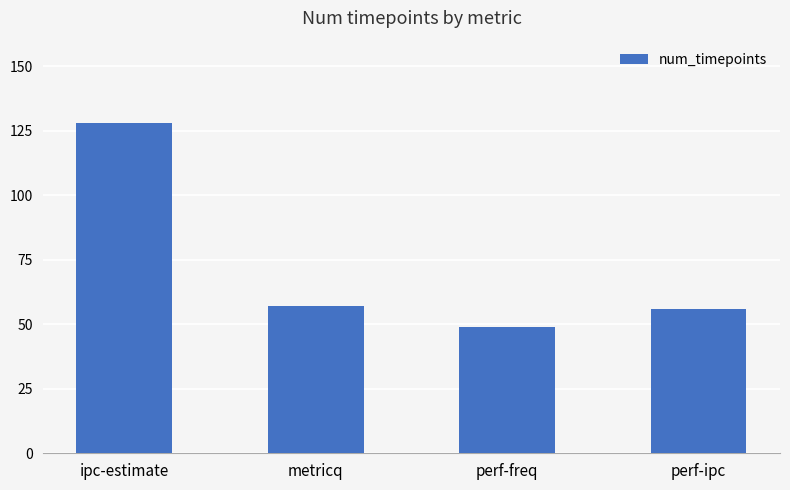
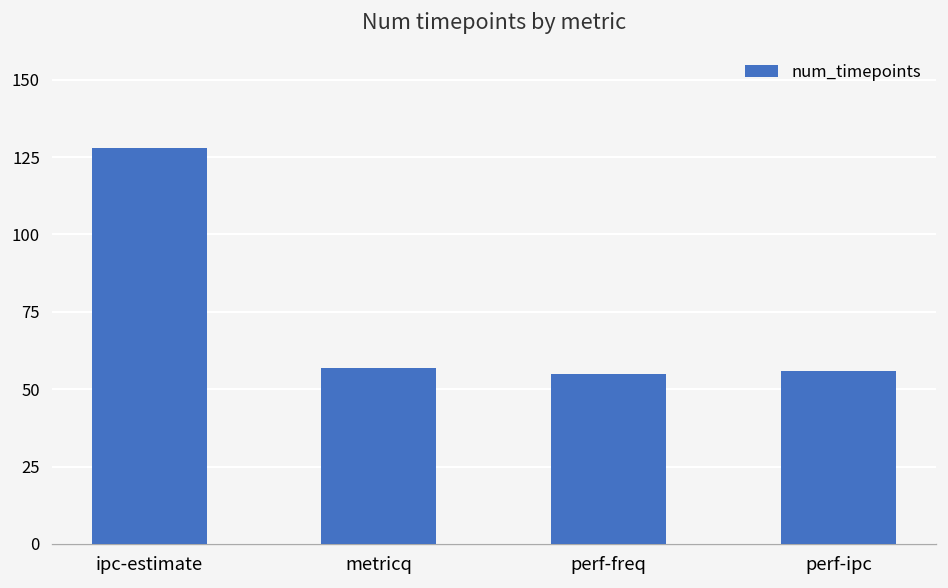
perf-freq: 49 -> 55
